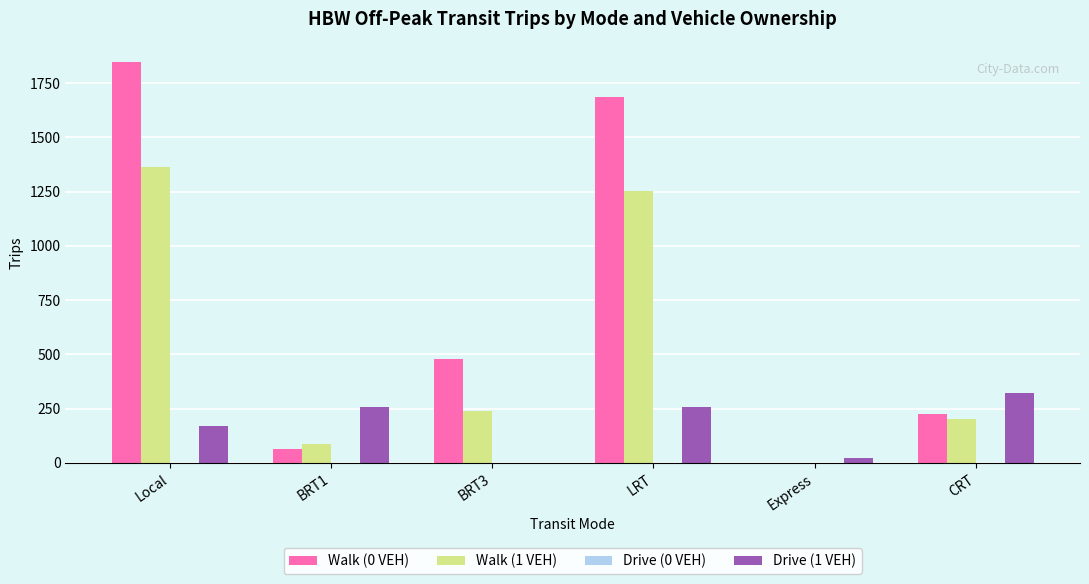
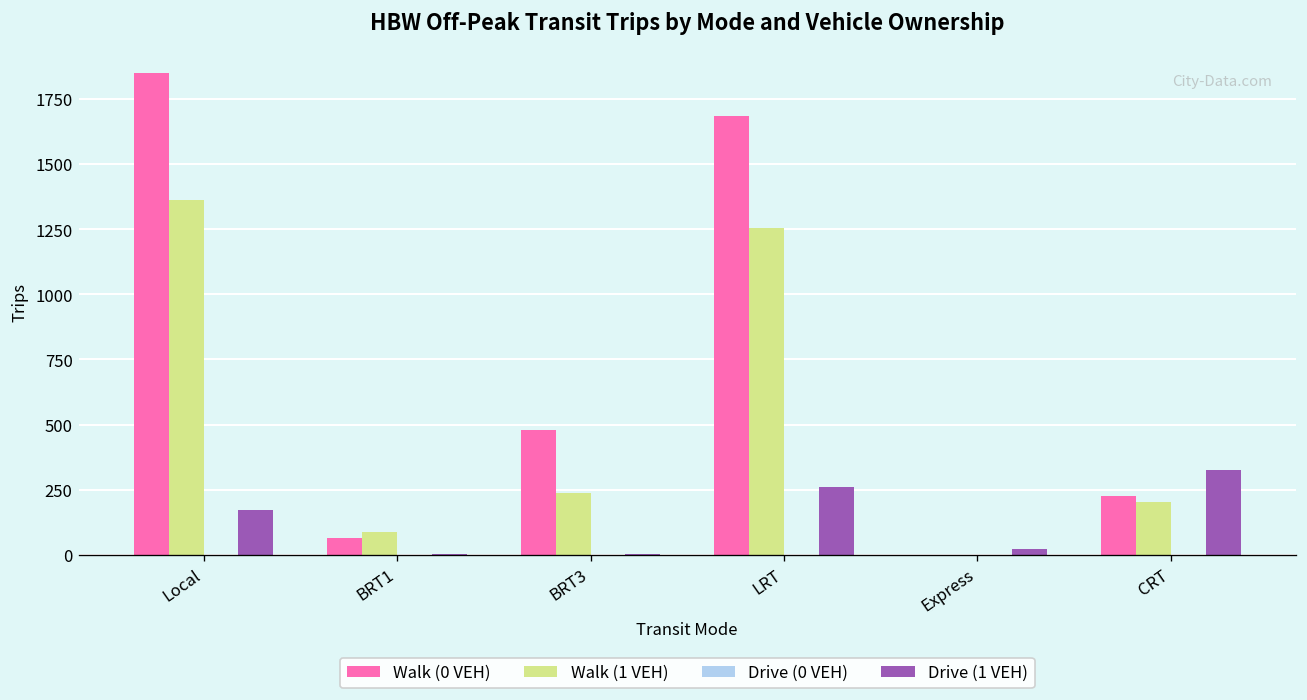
Drive (1 VEH), BRT1: 260 -> 0
